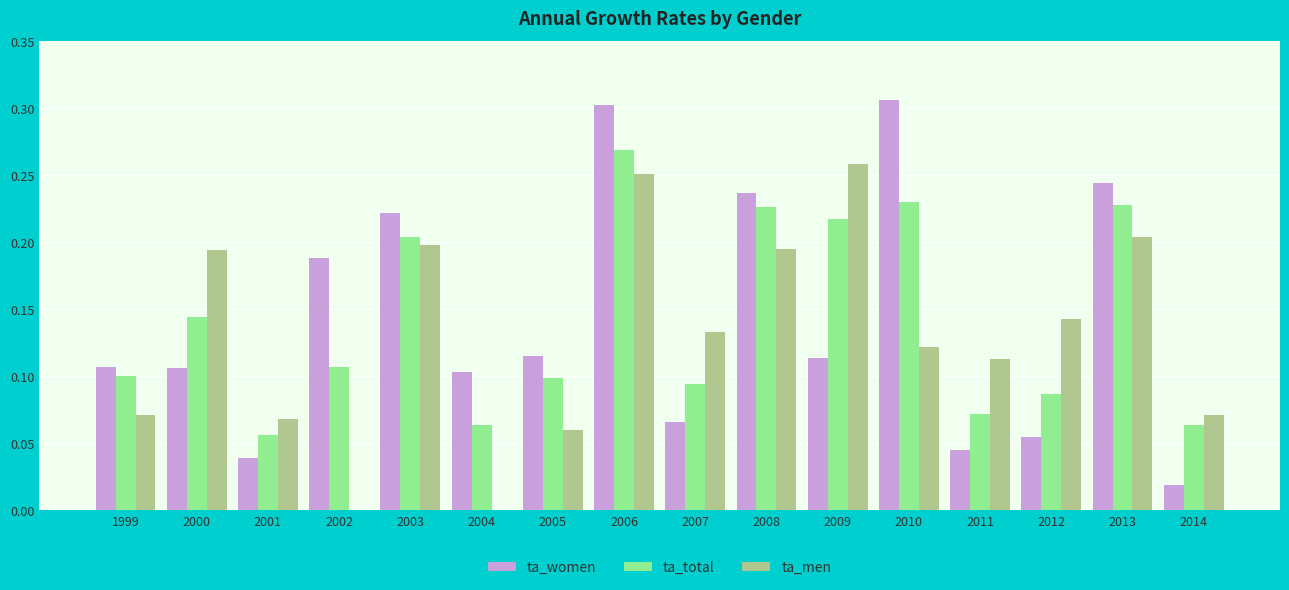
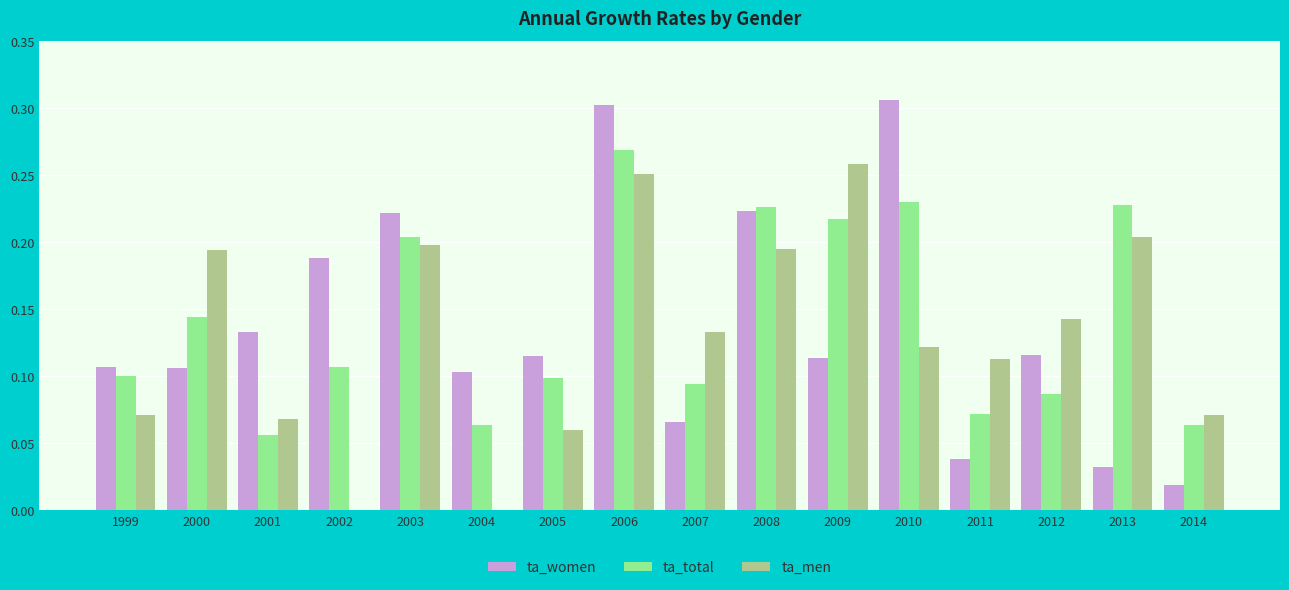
ta_women, 2001: 0.039 -> 0.133
ta_women, 2008: 0.237 -> 0.223
ta_women, 2011: 0.045 -> 0.038
ta_women, 2012: 0.055 -> 0.116
ta_women, 2013: 0.244 -> 0.032
